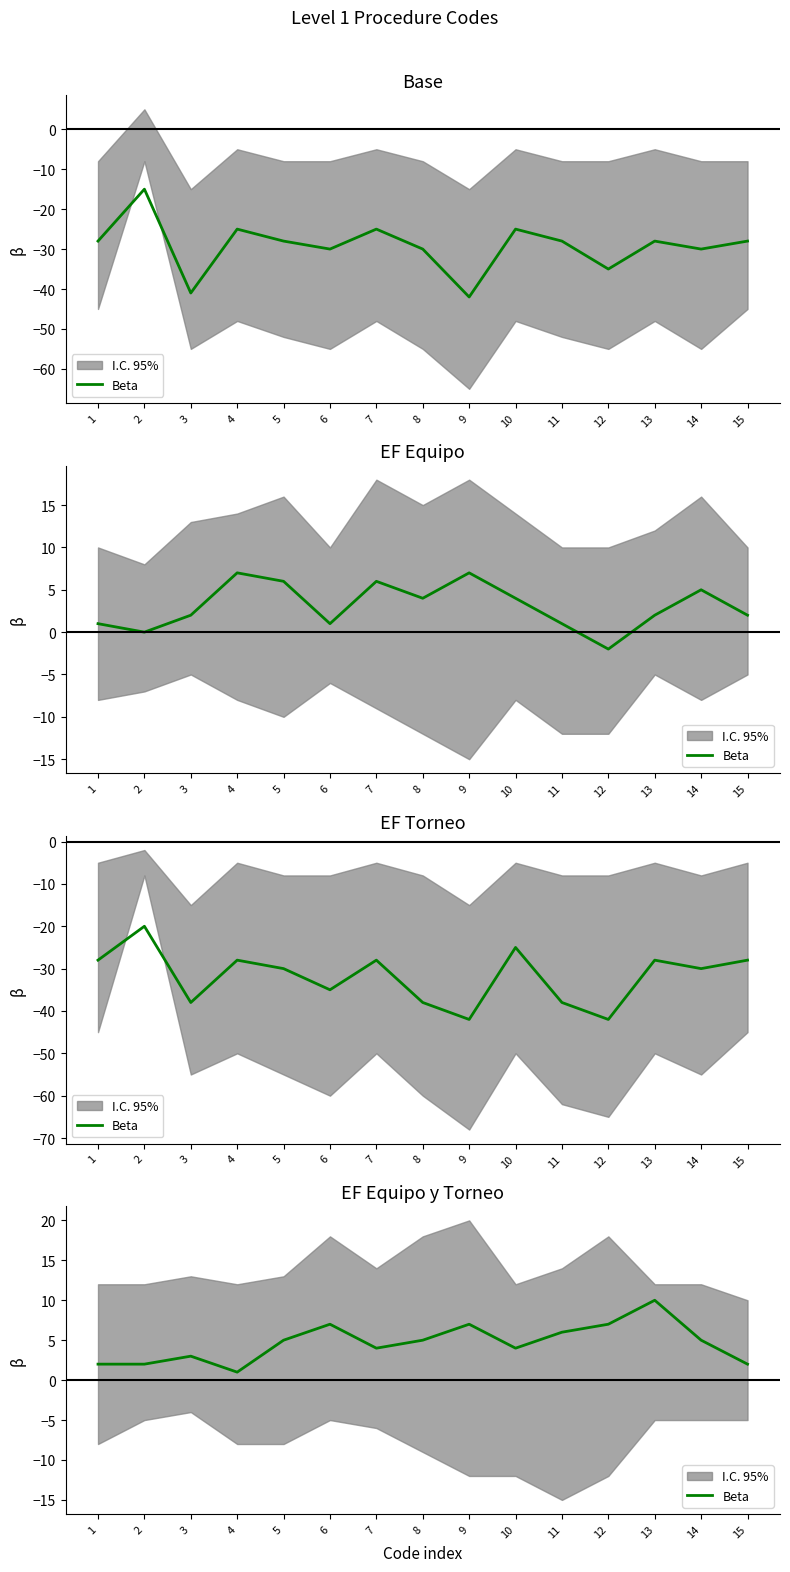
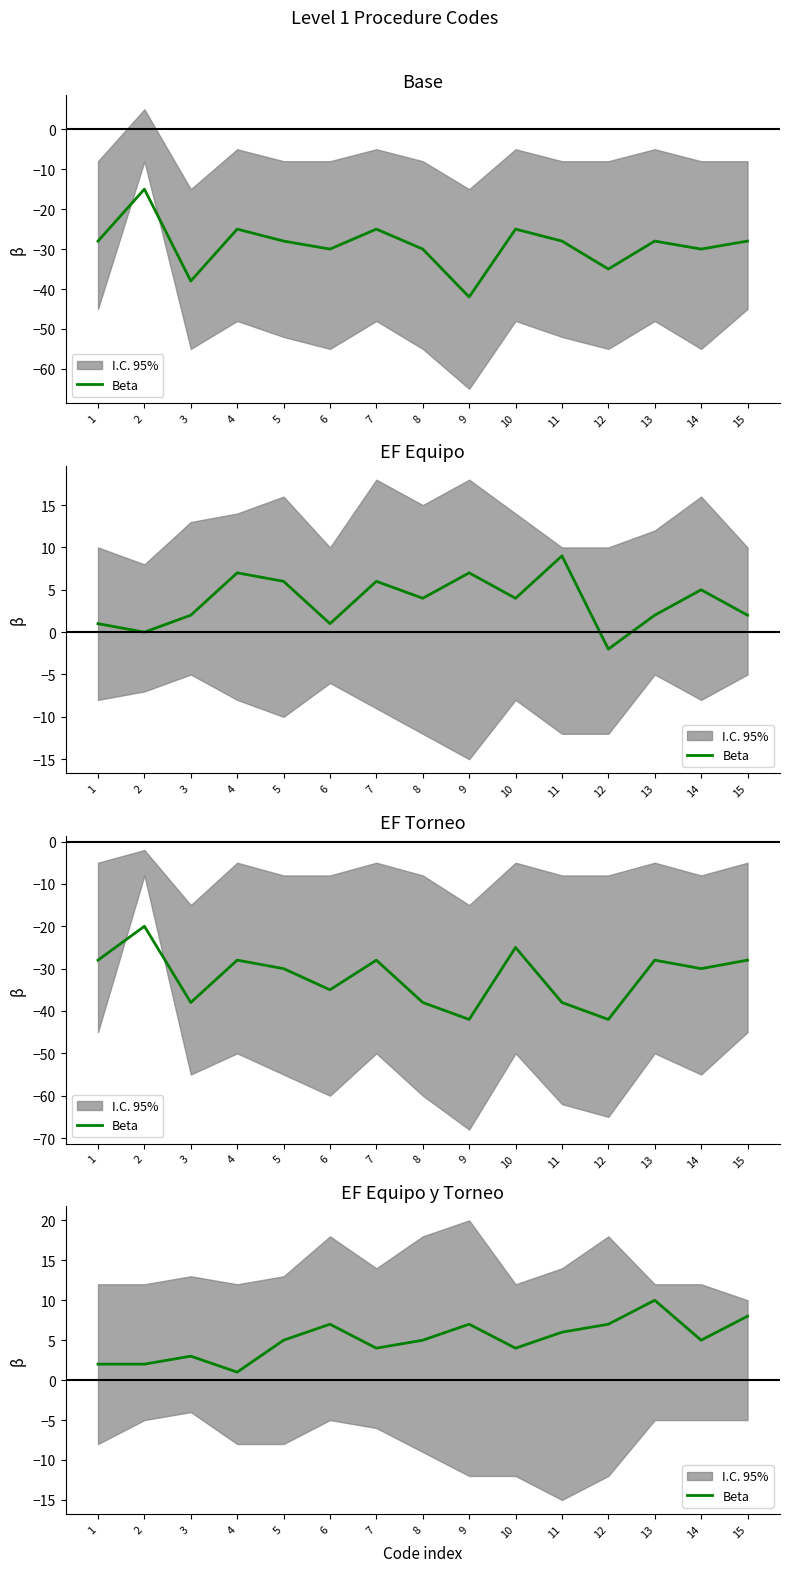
Base, Beta, 3: -41 -> -38
EF Equipo, Beta, 11: 1 -> 9
EF Equipo y Torneo, Beta, 15: 2 -> 8
